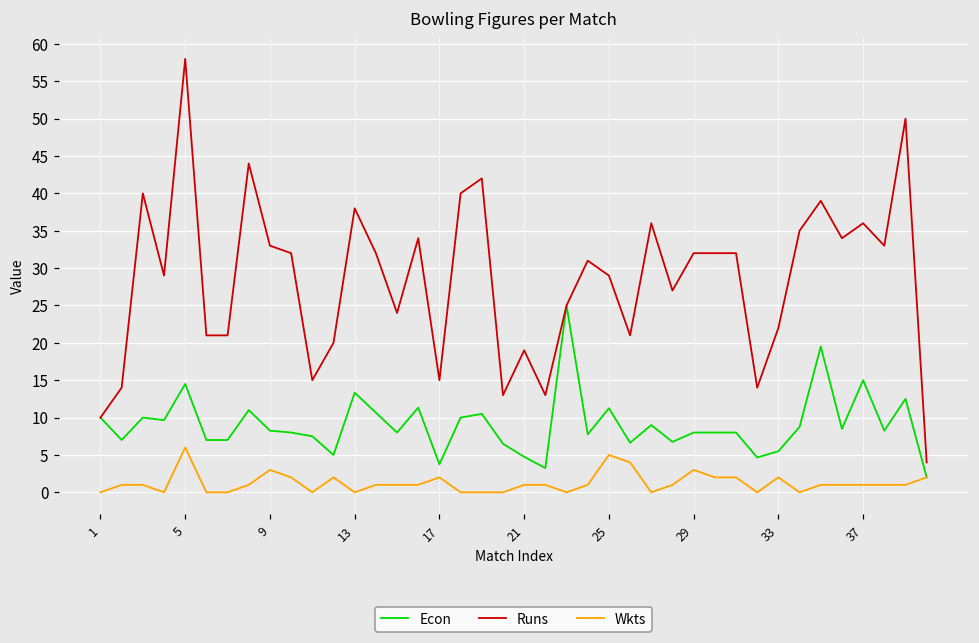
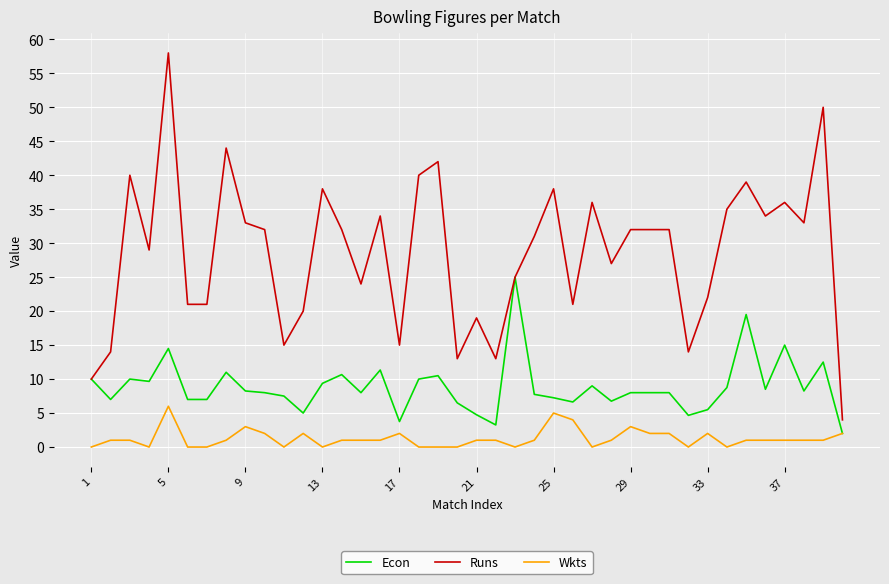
Econ, 13: 13 -> 9
Econ, 25: 11 -> 7
Runs, 25: 29 -> 38
